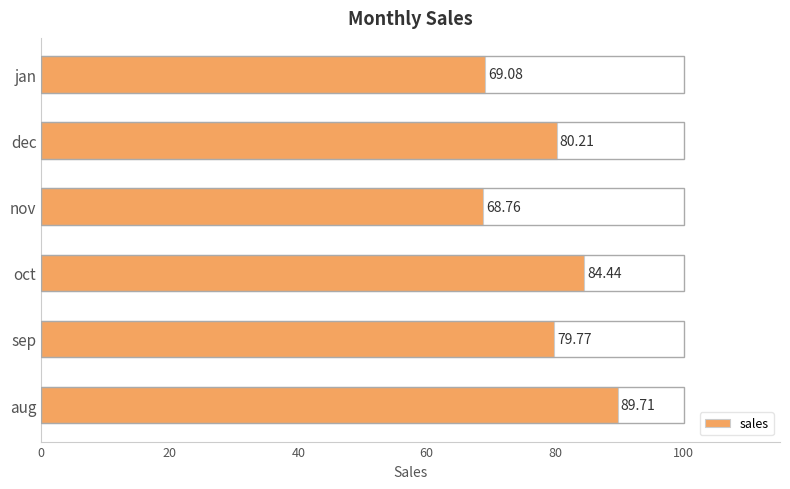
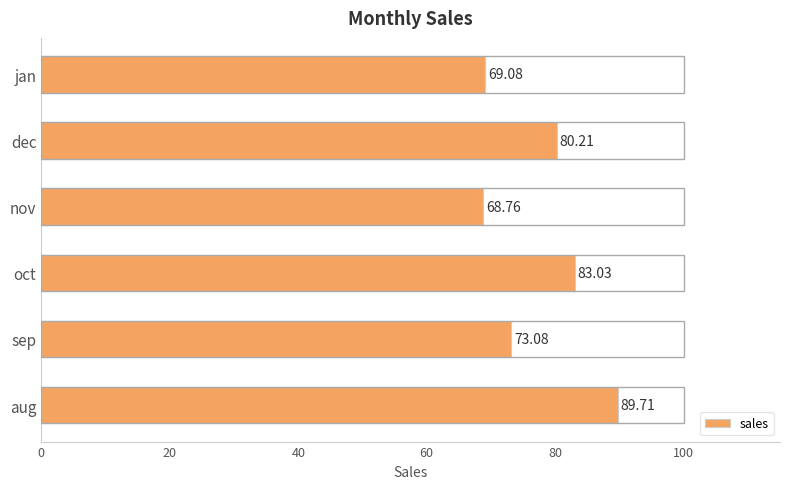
oct: 84.44 -> 83.03
sep: 79.77 -> 73.08
